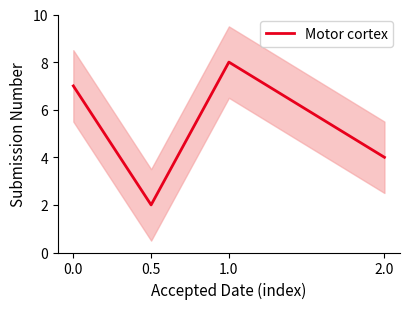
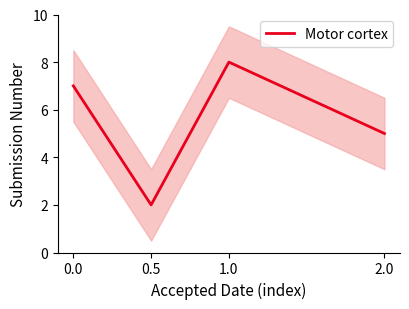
Motor cortex, 2.0: 4 -> 5
